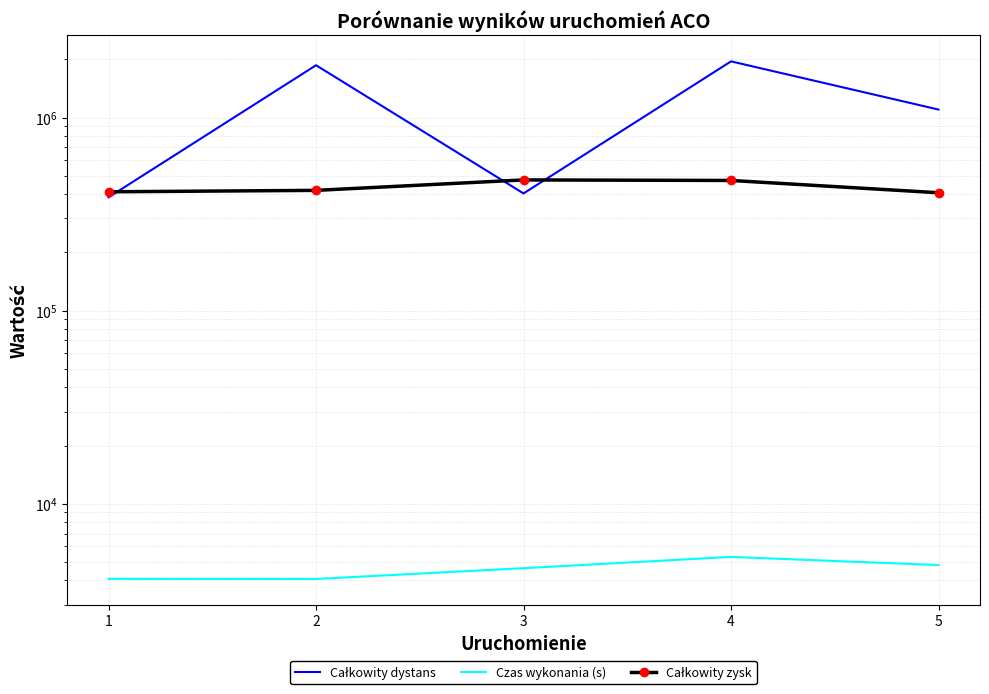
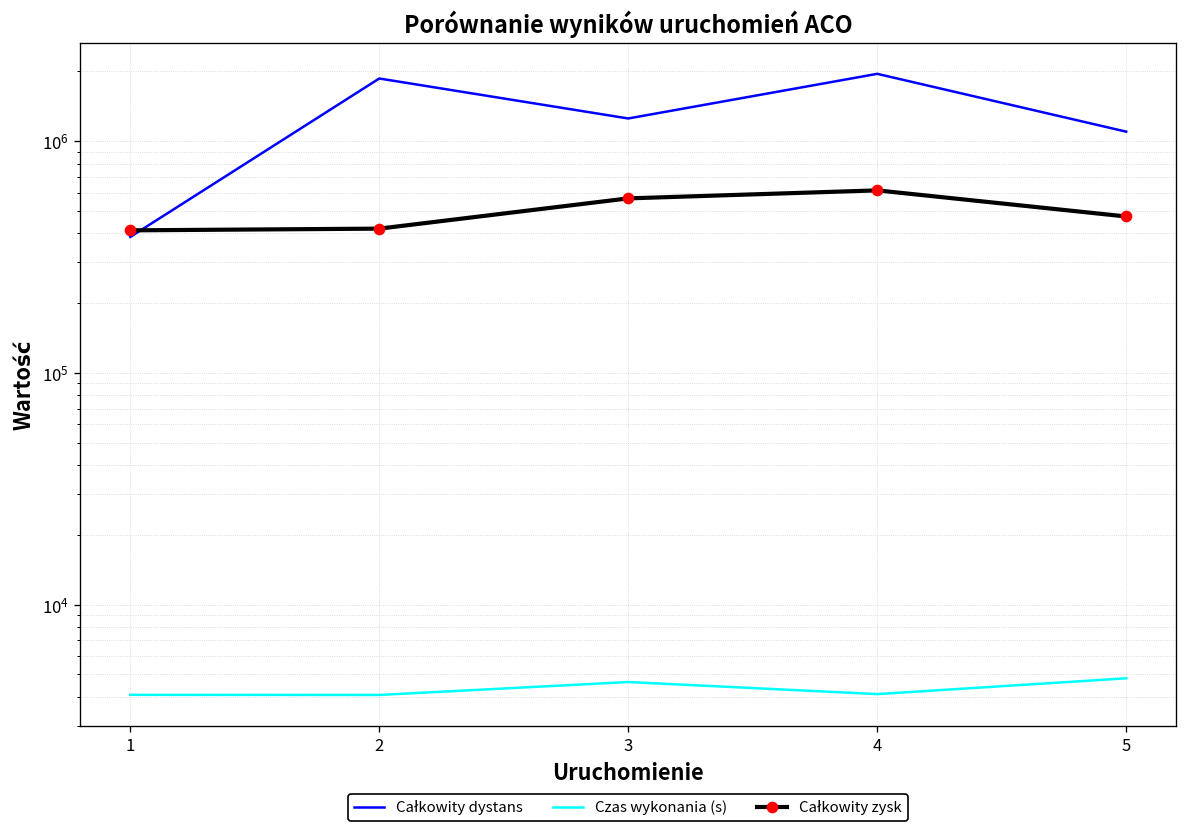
Całkowity dystans, 3: 400000 -> 1300000
Całkowity zysk, 3: 480000 -> 570000
Czas wykonania (s), 4: 5300 -> 4100
Całkowity zysk, 4: 470000 -> 610000
Całkowity zysk, 5: 410000 -> 470000
